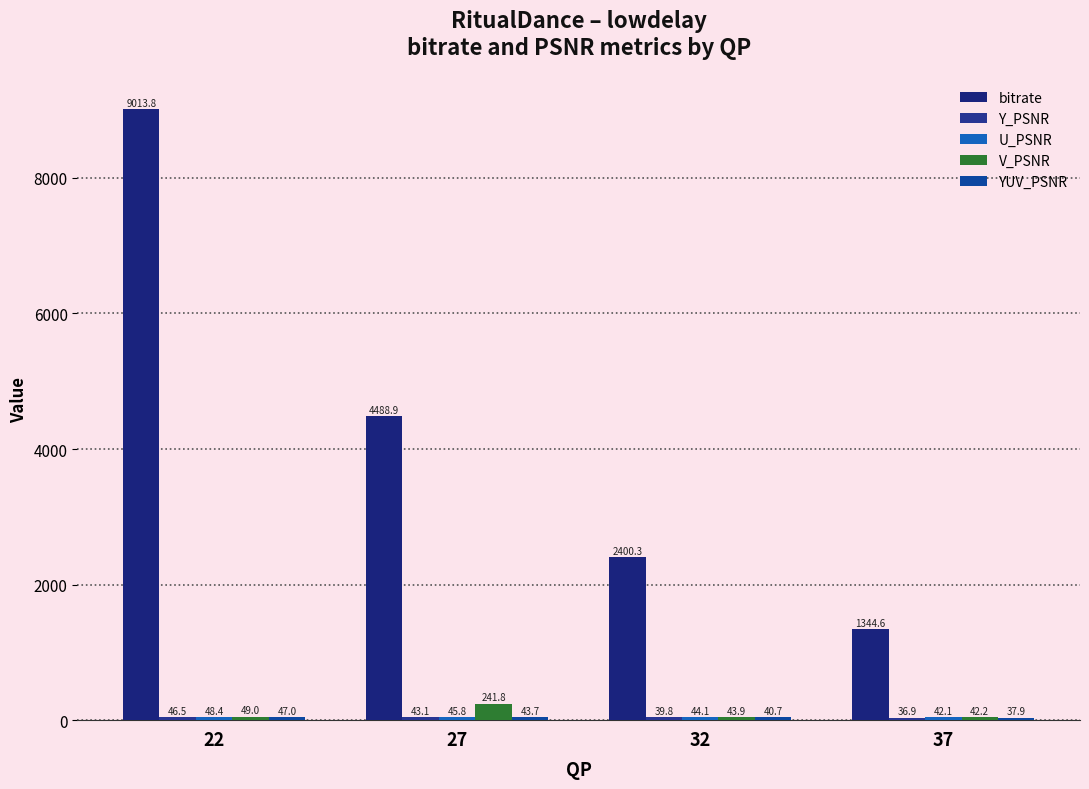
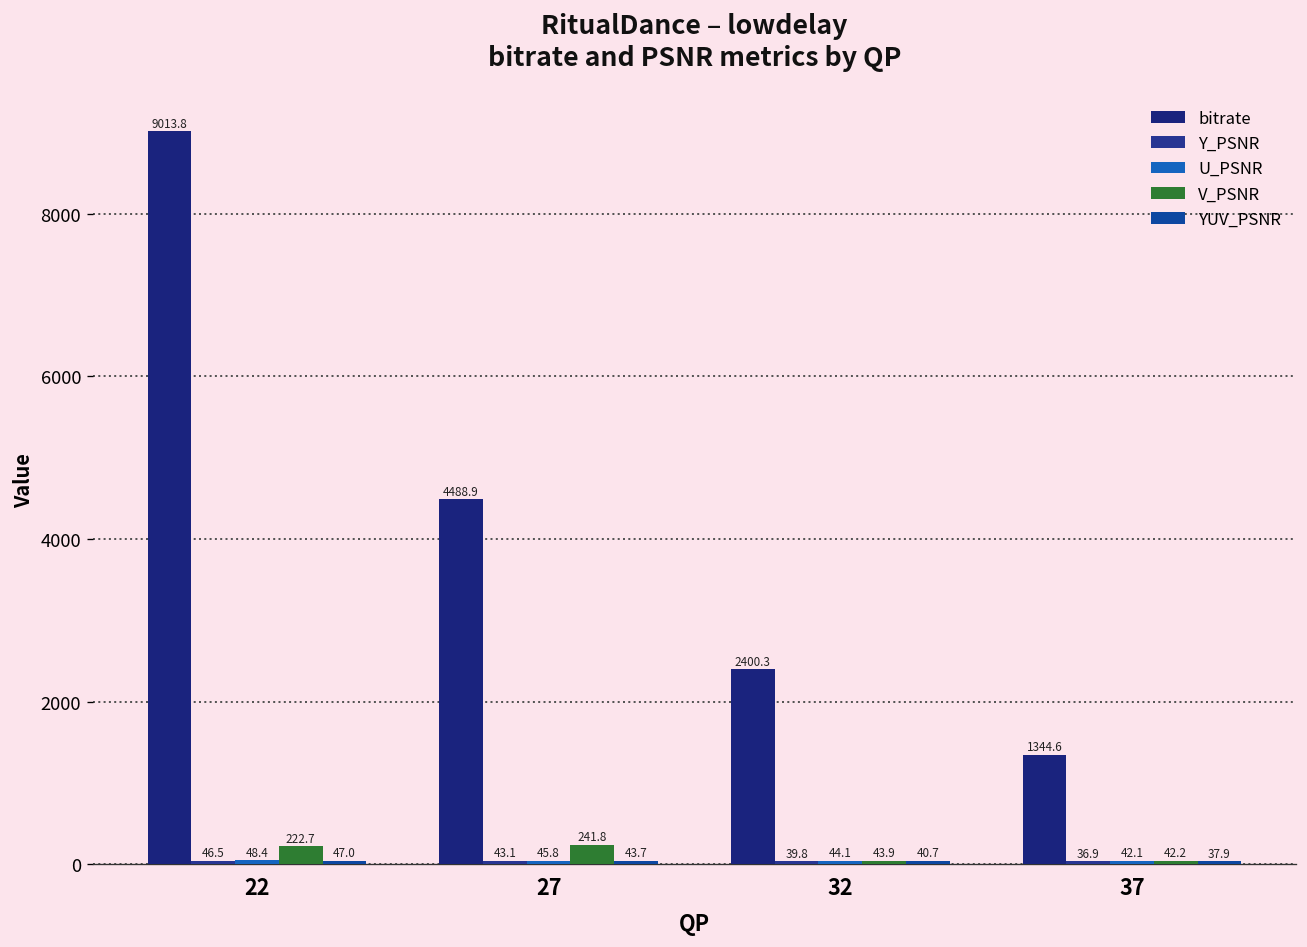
V_PSNR, 22: 49.0 -> 222.7
